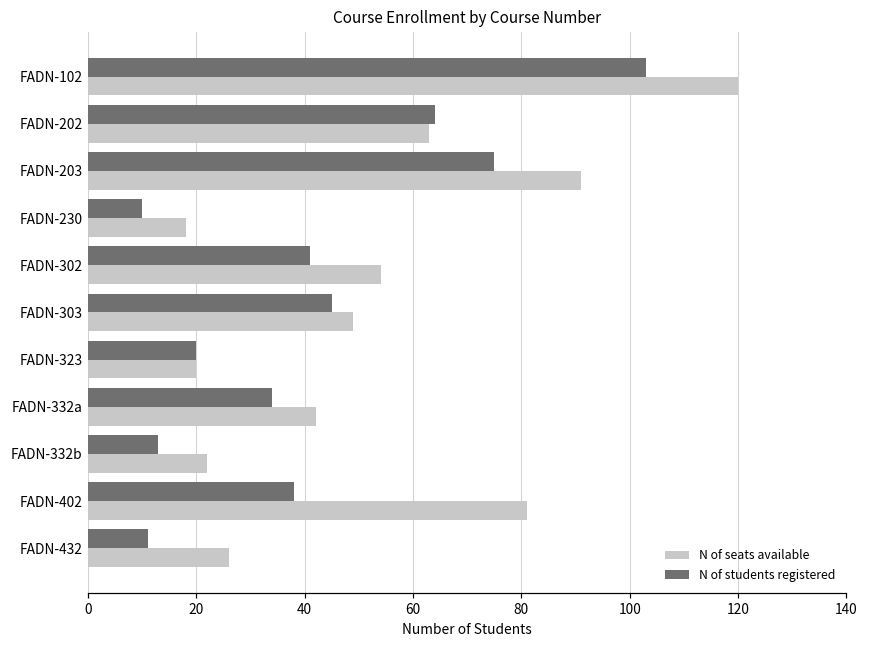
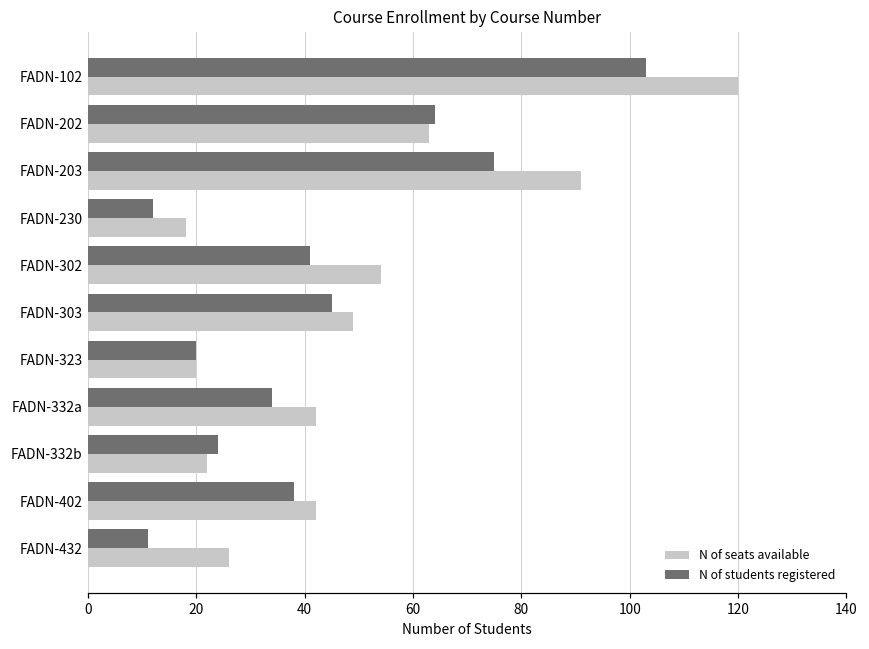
N of students registered, FADN-230: 10 -> 12
N of students registered, FADN-332b: 13 -> 24
N of seats available, FADN-402: 81 -> 42
